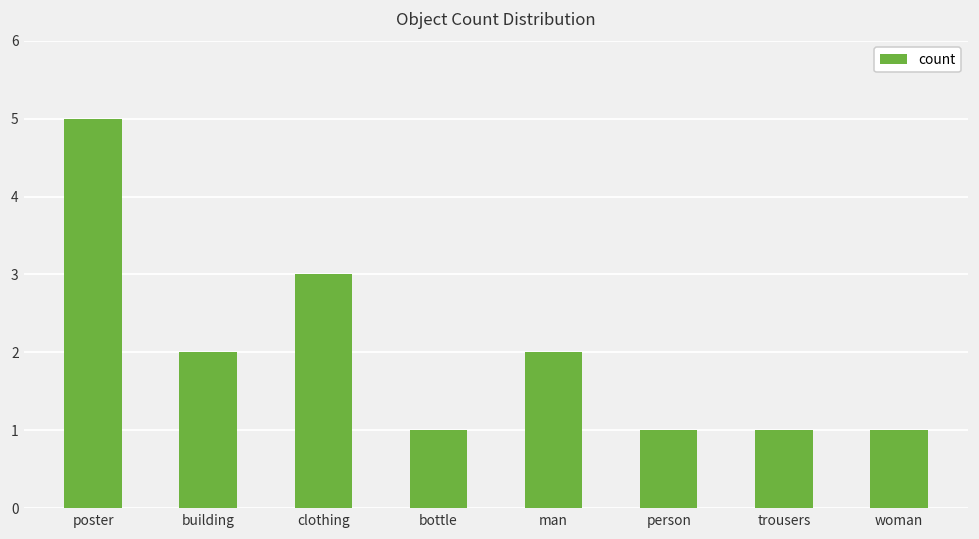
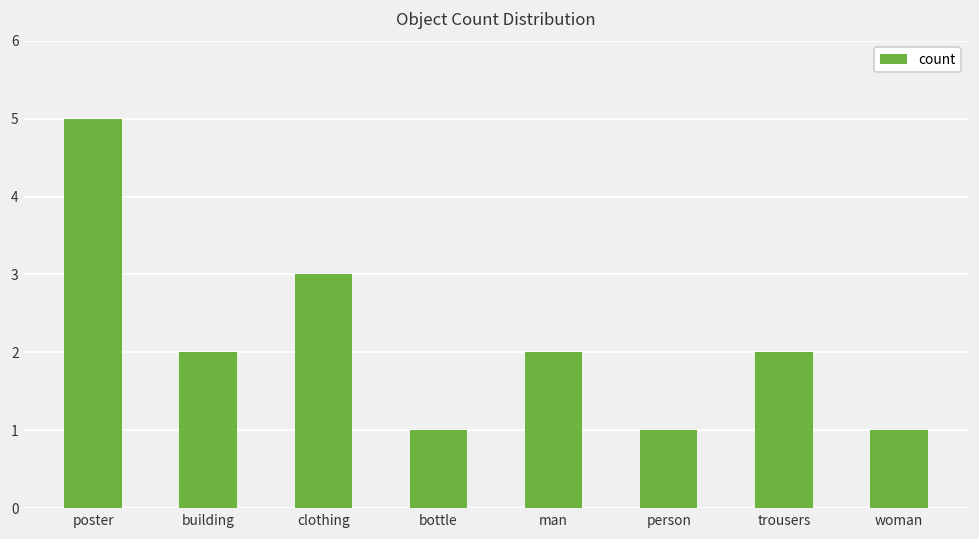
trousers: 1 -> 2
